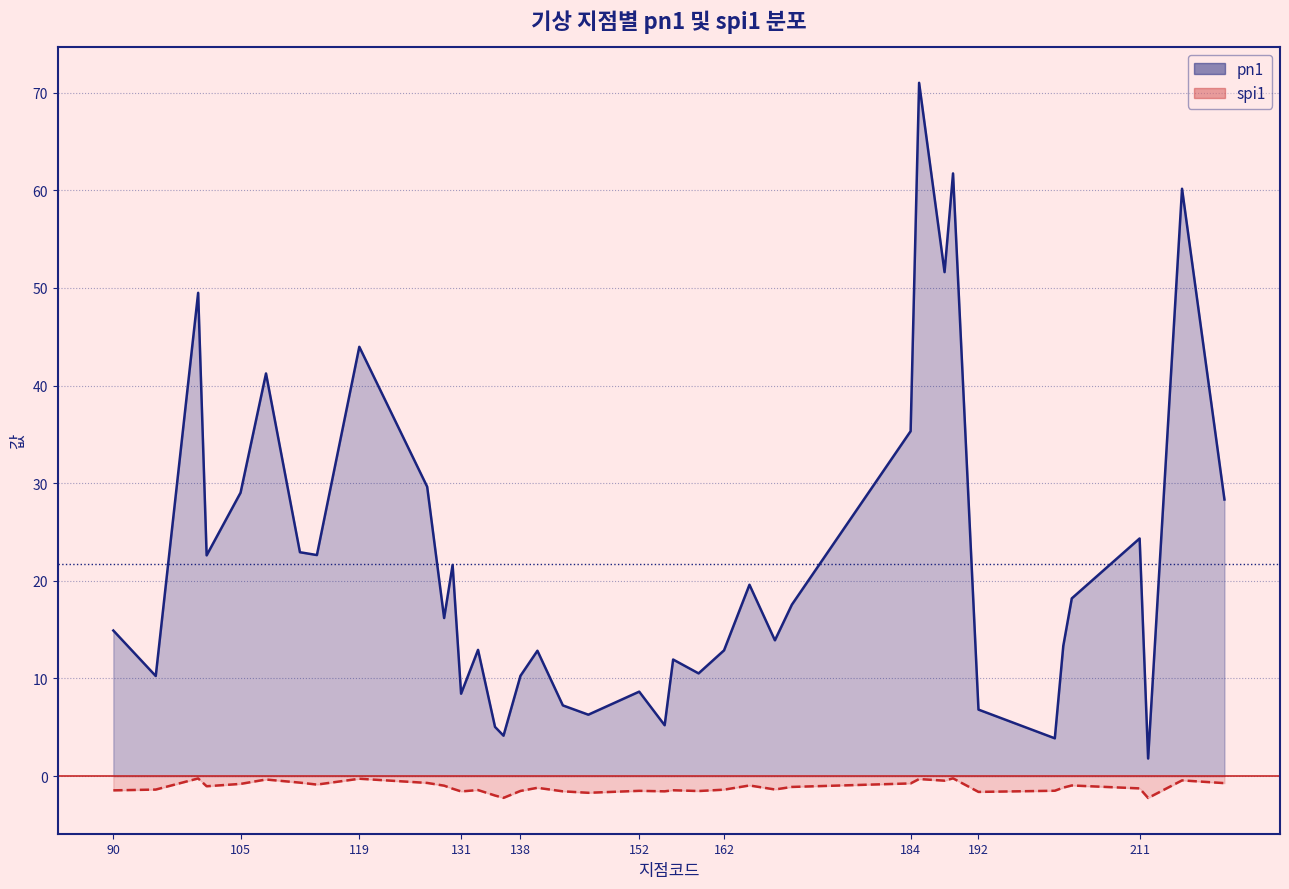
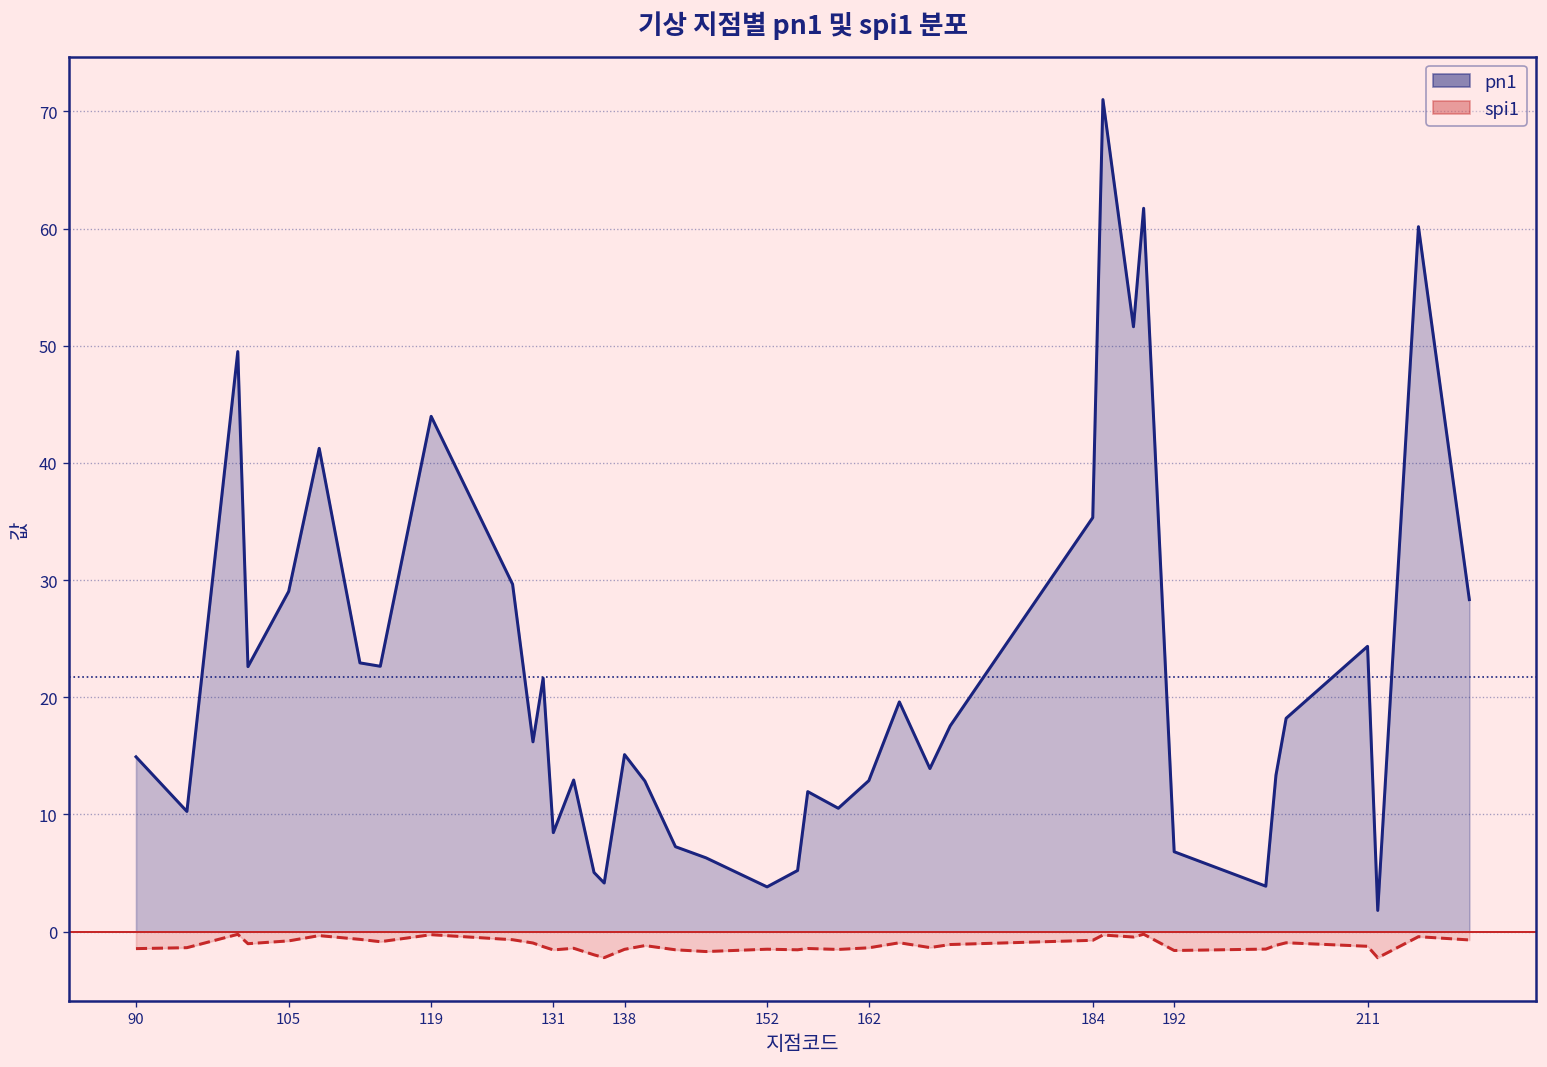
pn1, 138: 10 -> 15
pn1, 152: 9 -> 4
